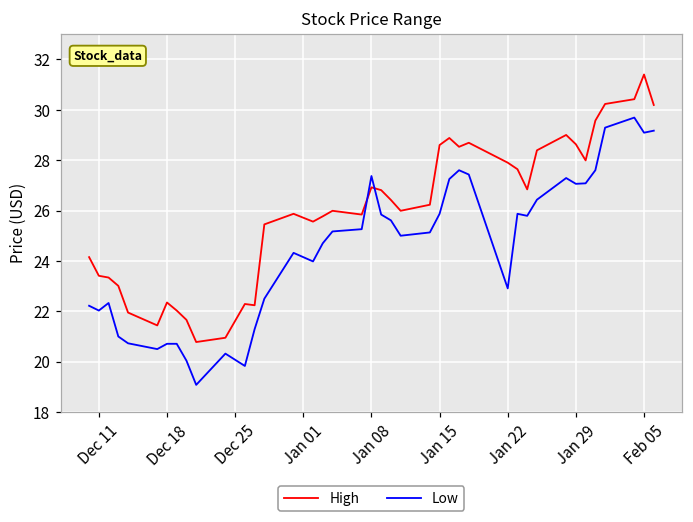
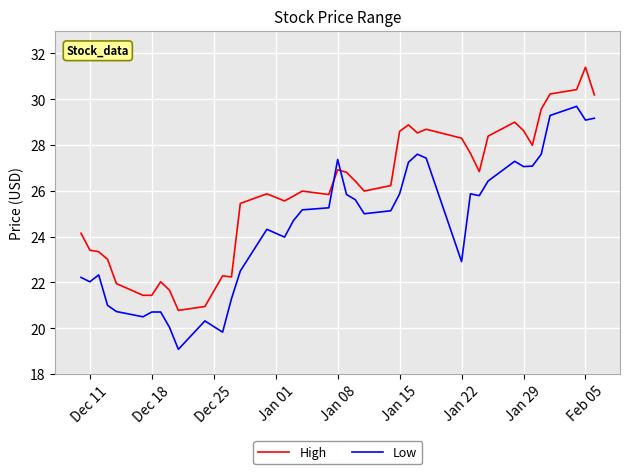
High, Dec 18: 22.4 -> 21.4
High, Jan 22: 27.9 -> 28.3
